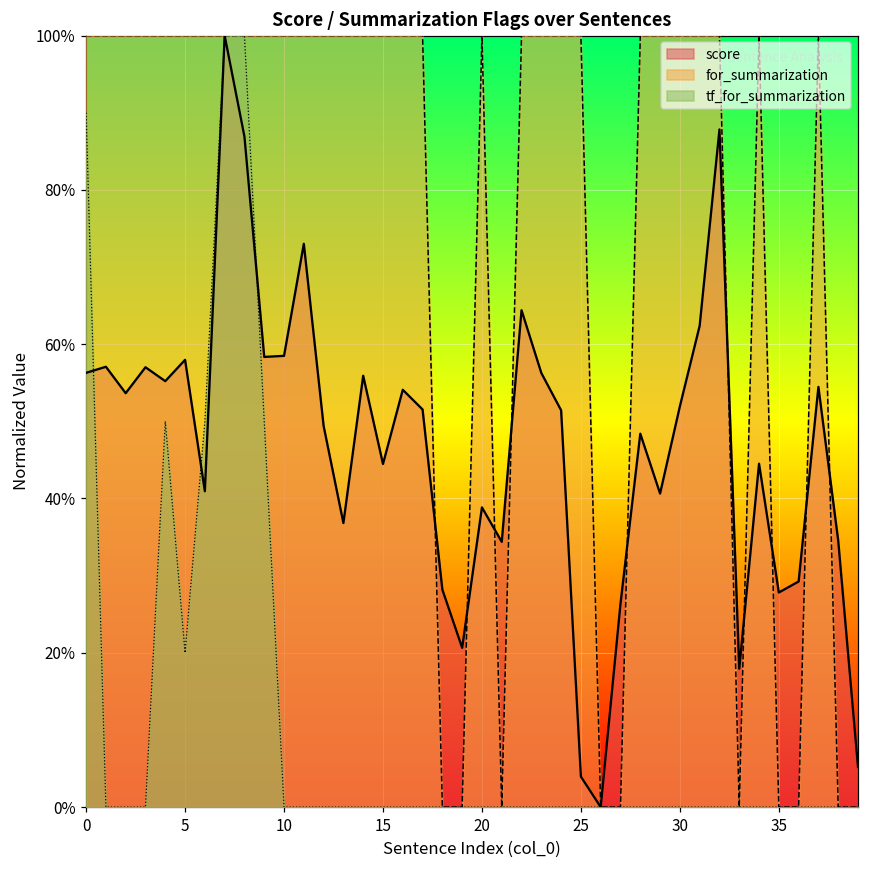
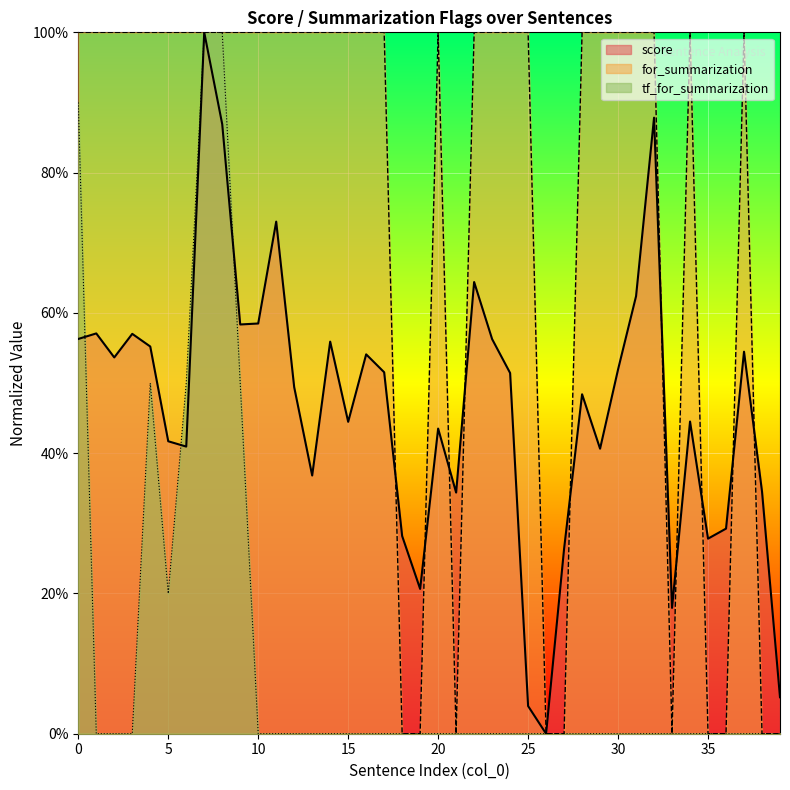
score, 5: 58% -> 42%
score, 20: 39% -> 44%
